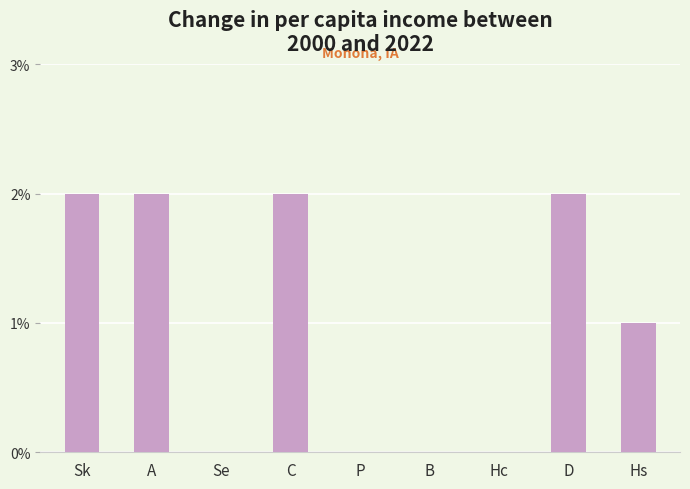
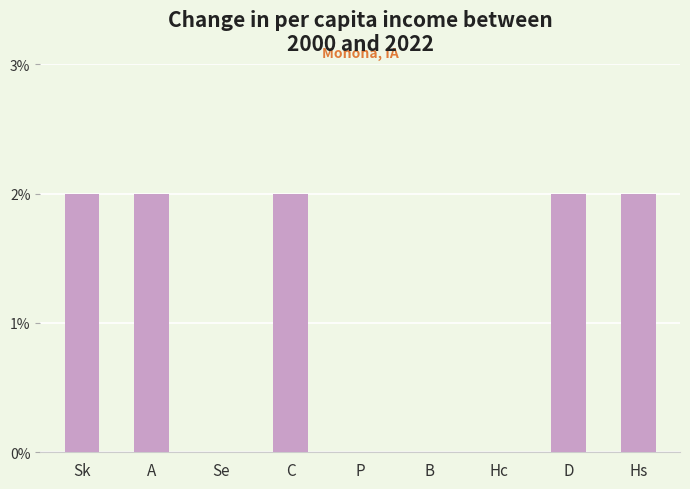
Hs: 1% -> 2%
